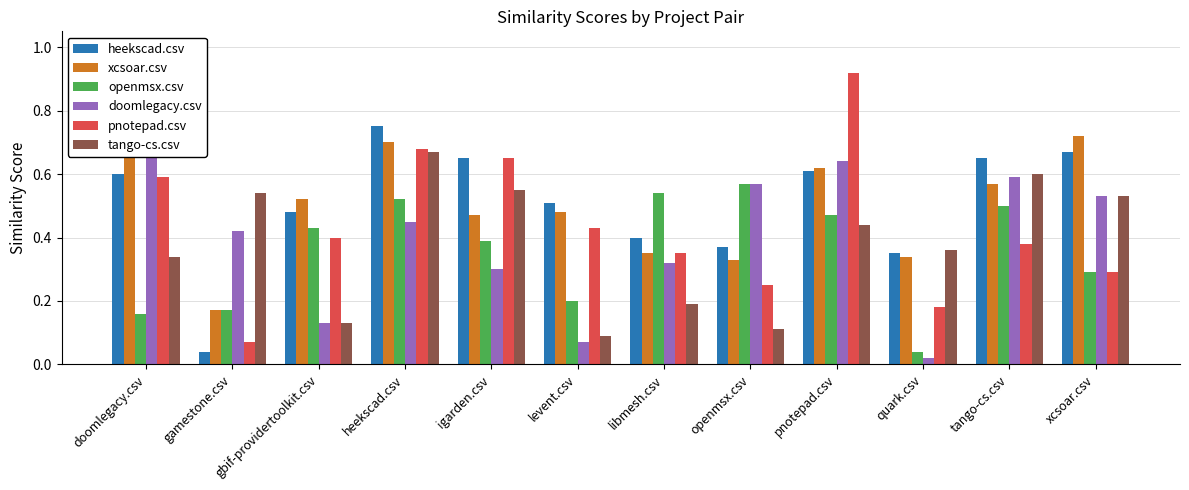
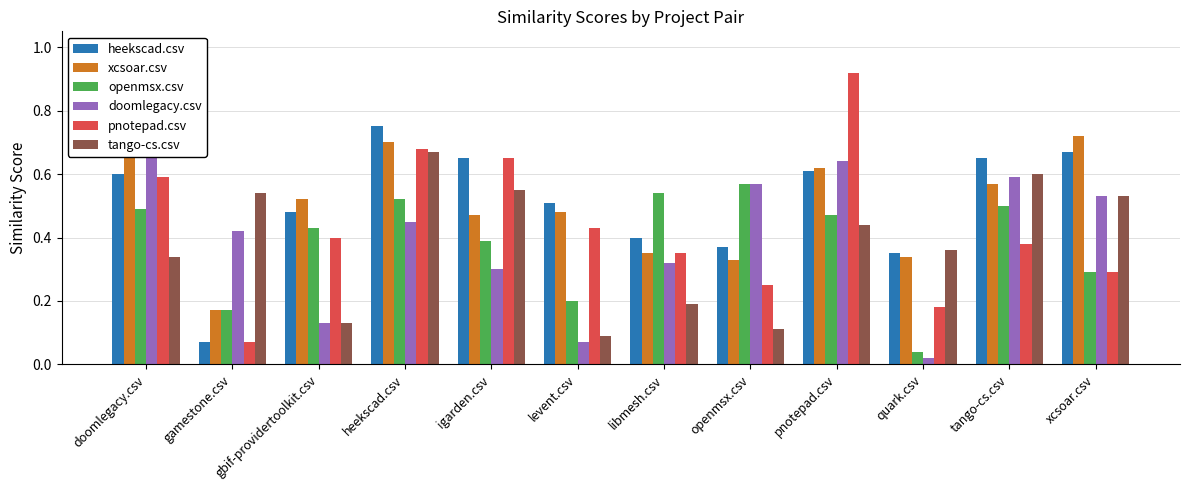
openmsx.csv, doomlegacy.csv: 0.16 -> 0.49
heekscad.csv, gamestone.csv: 0.04 -> 0.07
